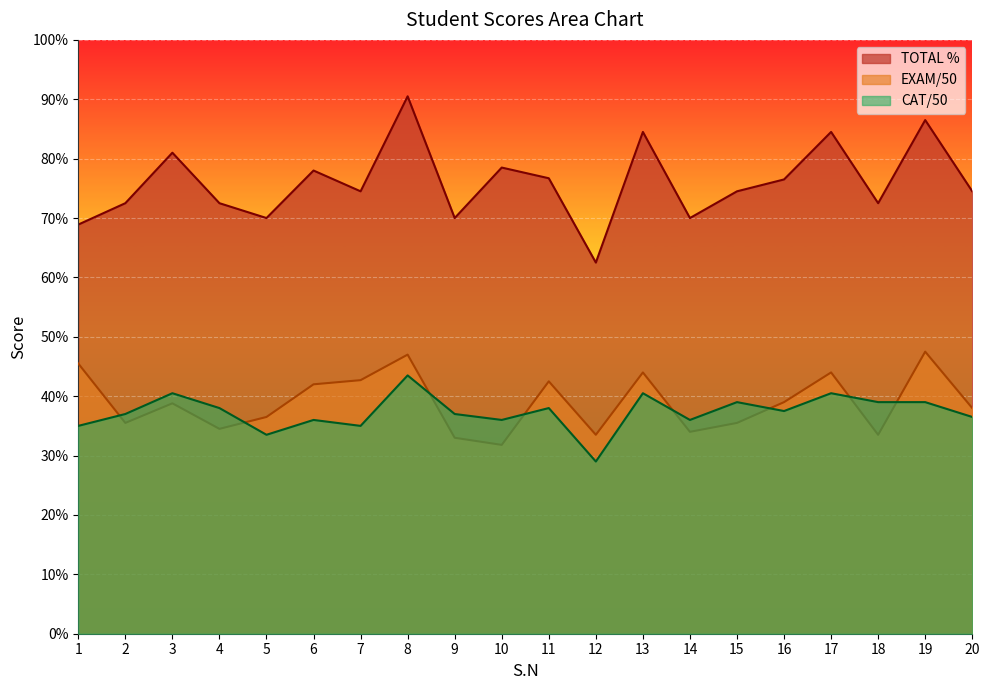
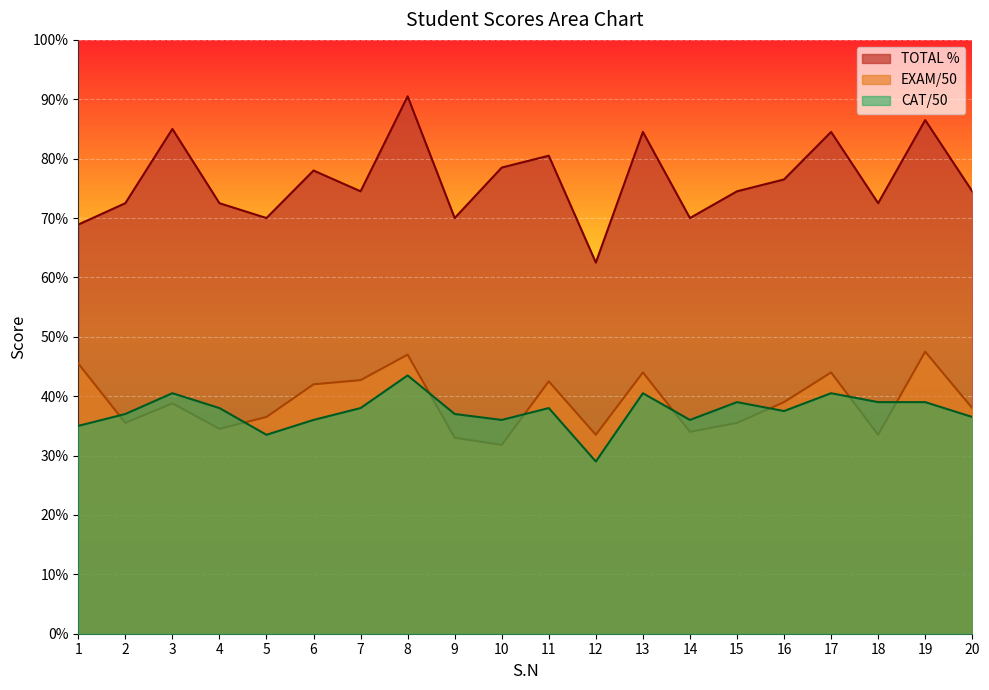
TOTAL %, 3: 81% -> 85%
CAT/50, 7: 35% -> 38%
TOTAL %, 11: 77% -> 81%
